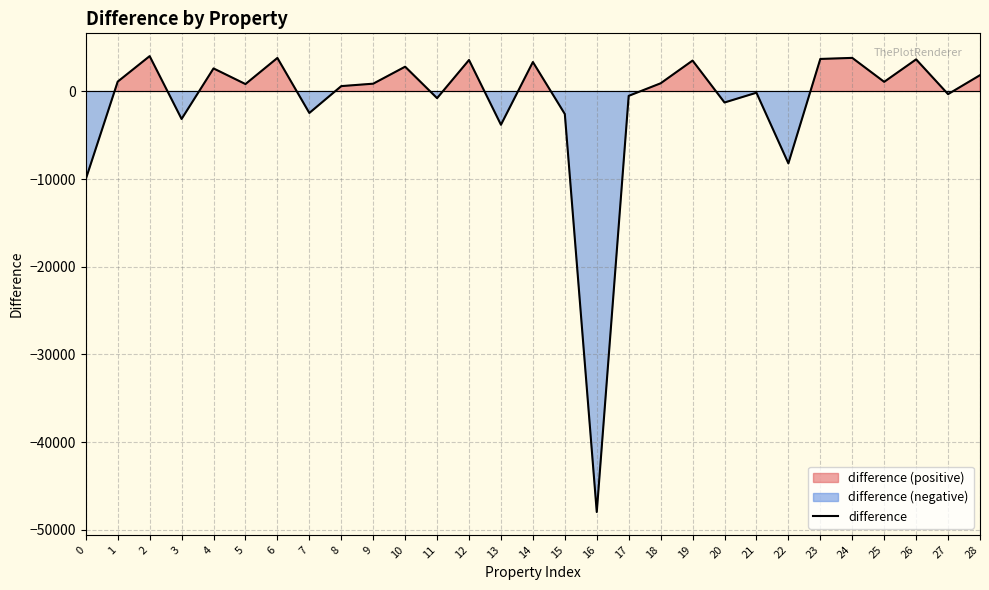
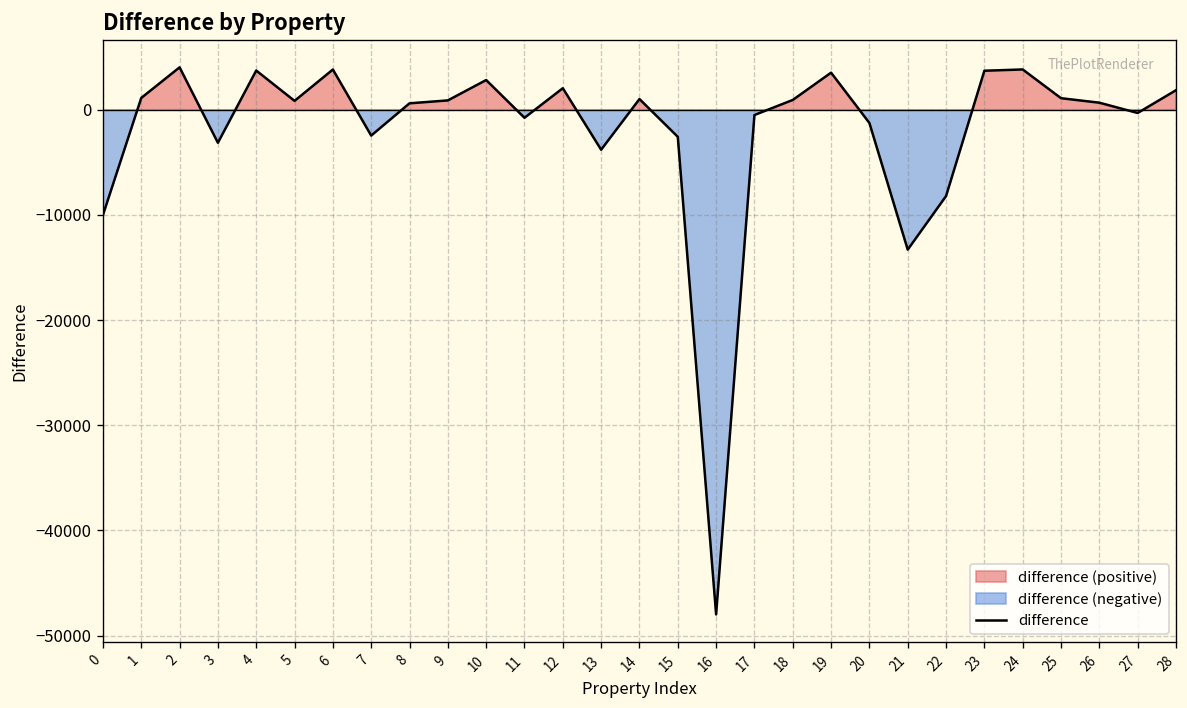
4: 3000 -> 4000
12: 4000 -> 2000
14: 3000 -> 1000
21: 0 -> -13000
26: 4000 -> 1000
